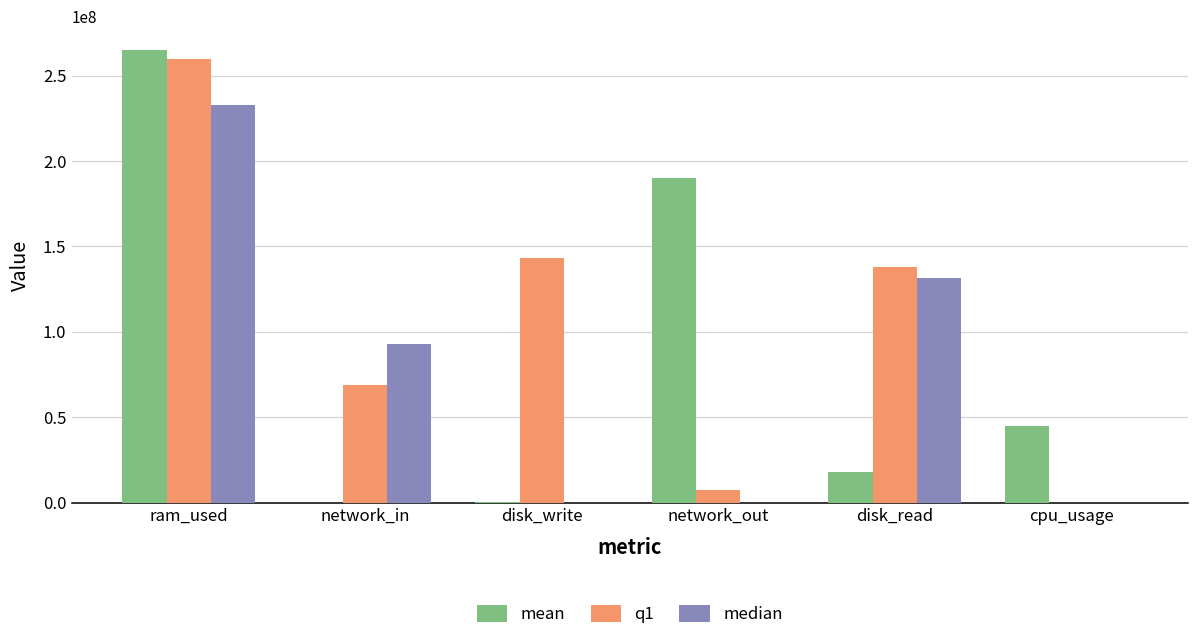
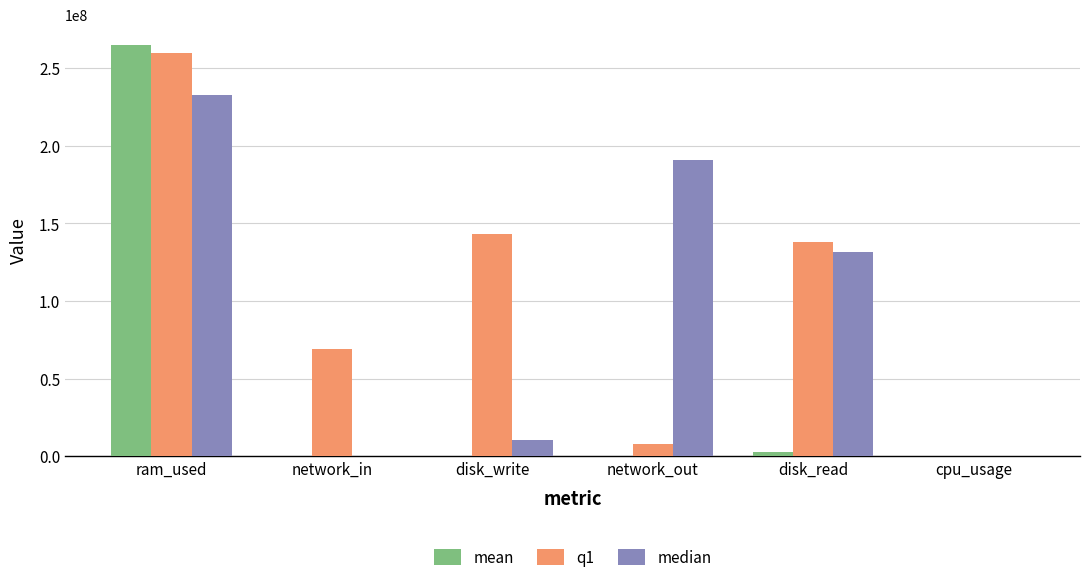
median, network_in: 93000000 -> 0
median, disk_write: 0 -> 10000000
mean, network_out: 190000000 -> 0
median, network_out: 0 -> 191000000
mean, disk_read: 18000000 -> 3000000
mean, cpu_usage: 45000000 -> 0
